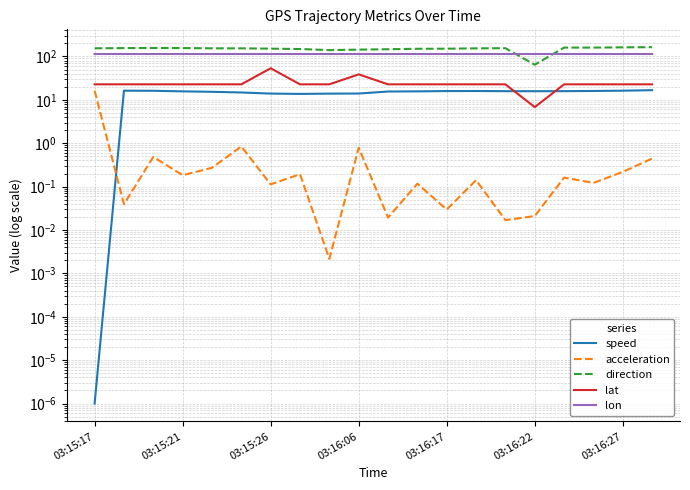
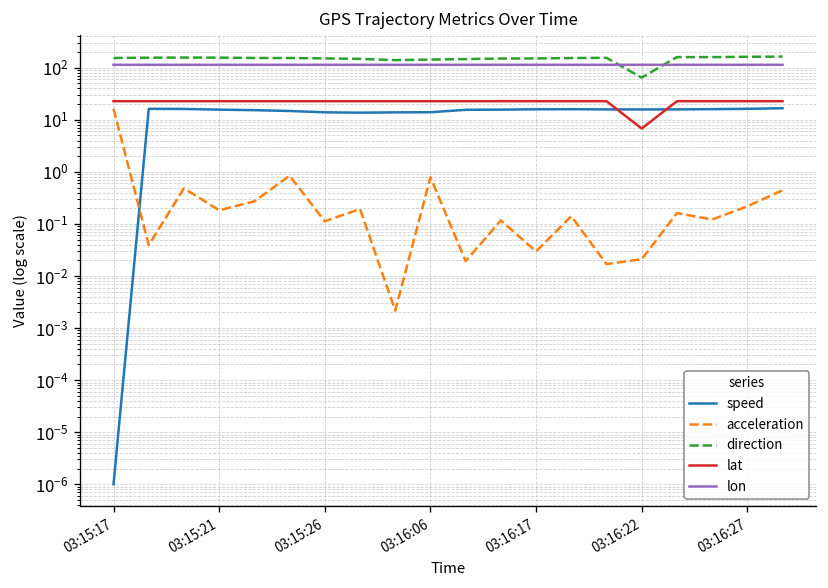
lat, 03:15:26: 50 -> 20
lat, 03:16:06: 40 -> 20
